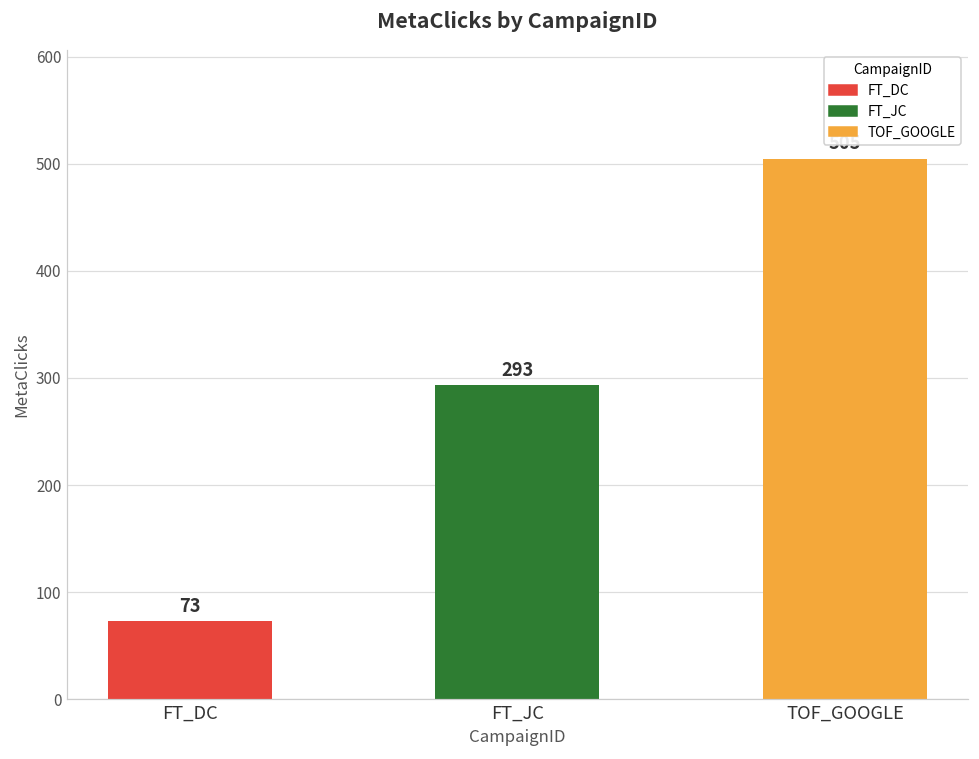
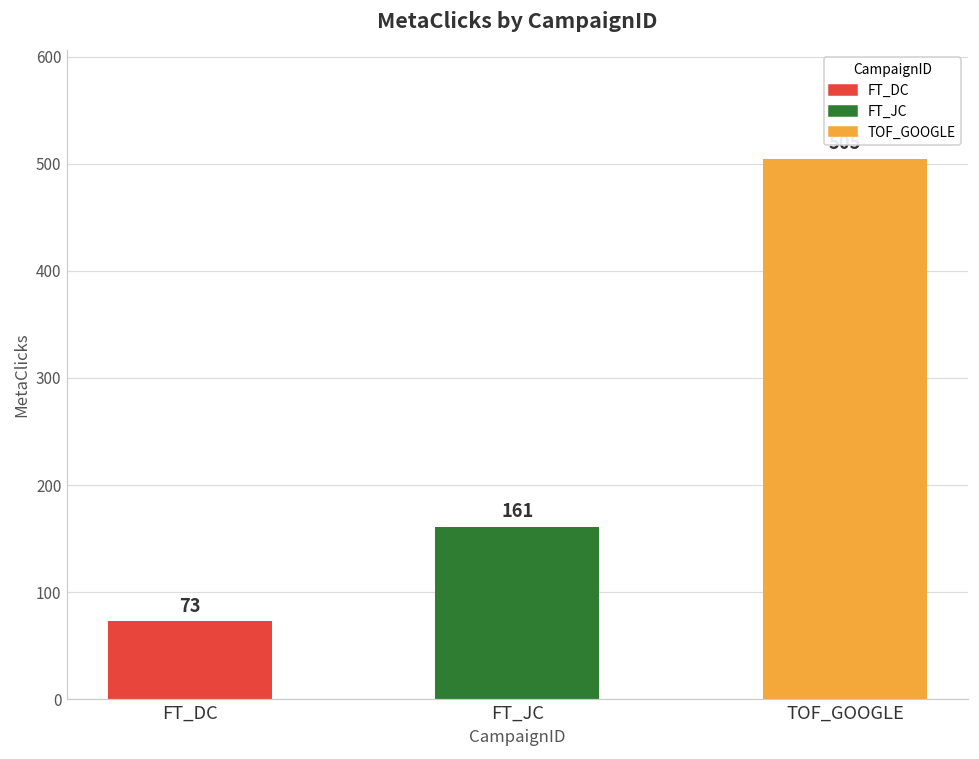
FT_JC: 293 -> 161
